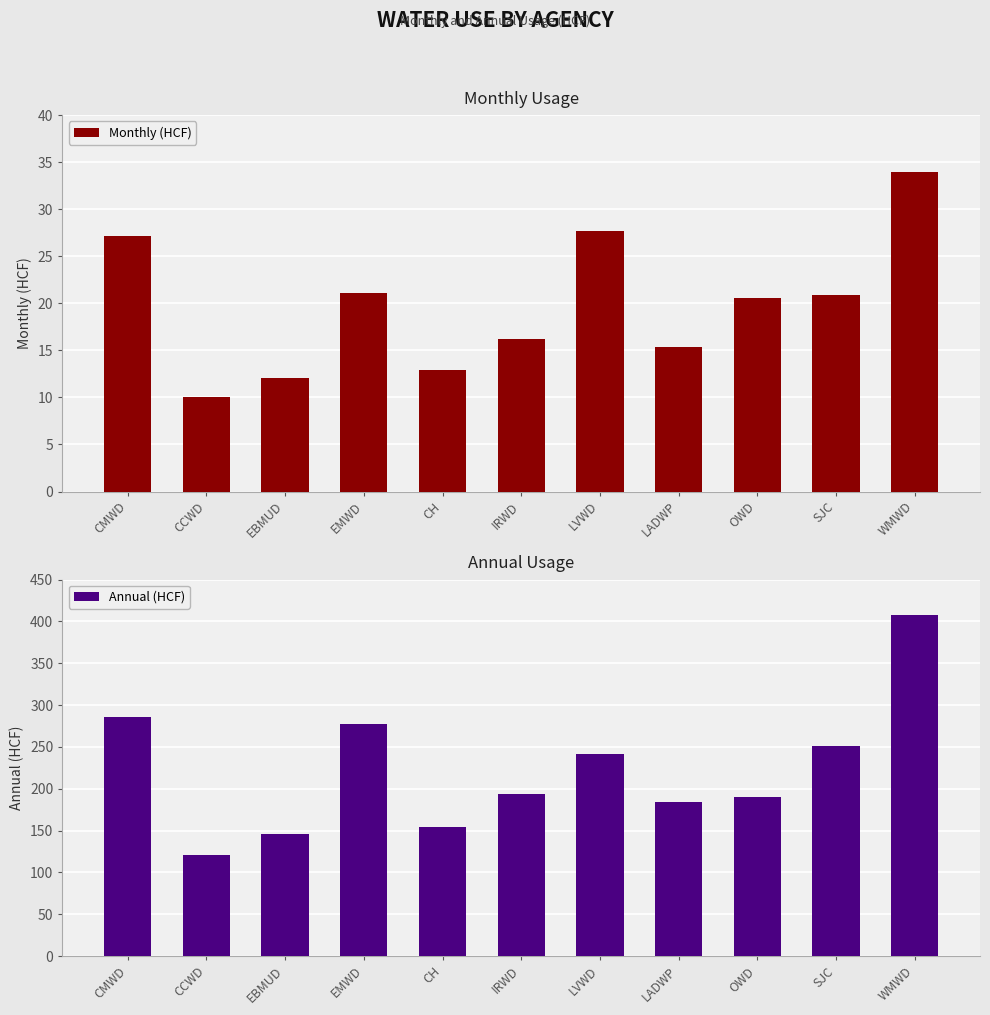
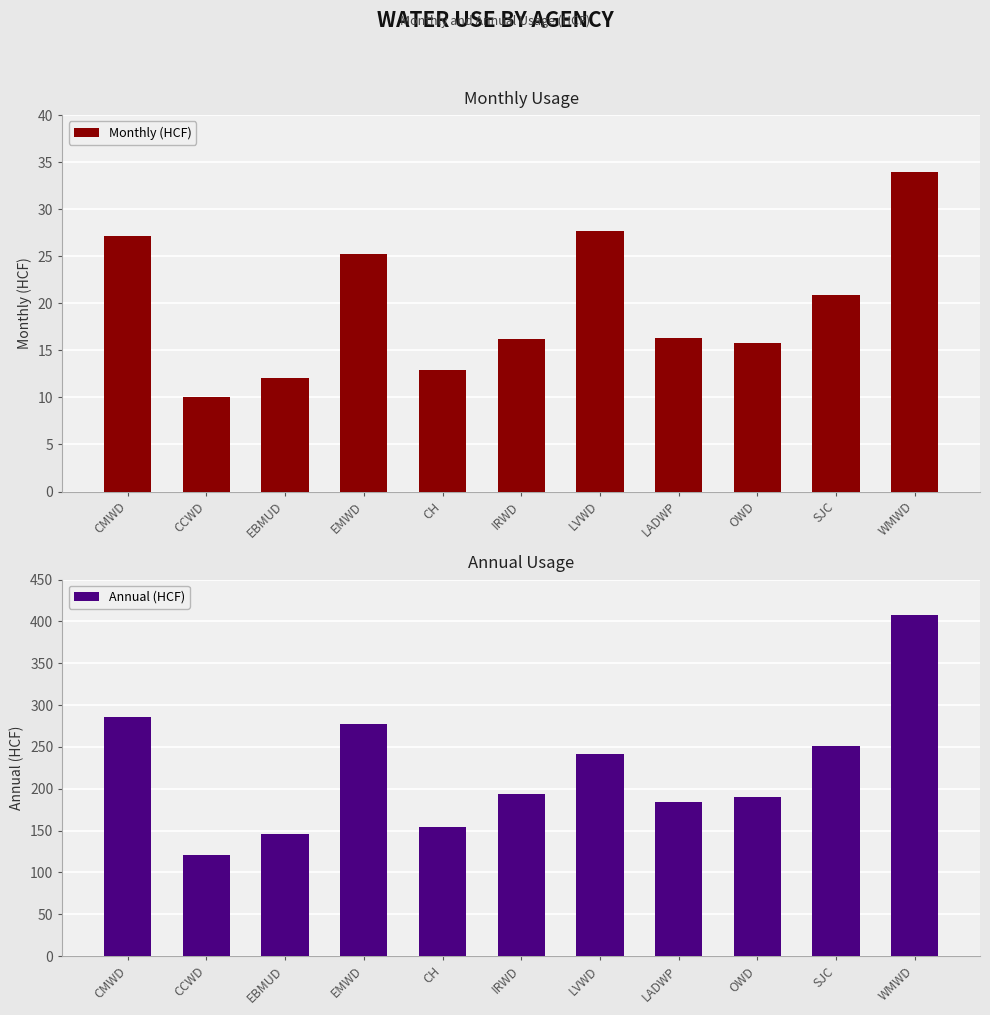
Monthly Usage, EMWD: 21 -> 25
Monthly Usage, LADWP: 15 -> 16
Monthly Usage, OWD: 21 -> 16
